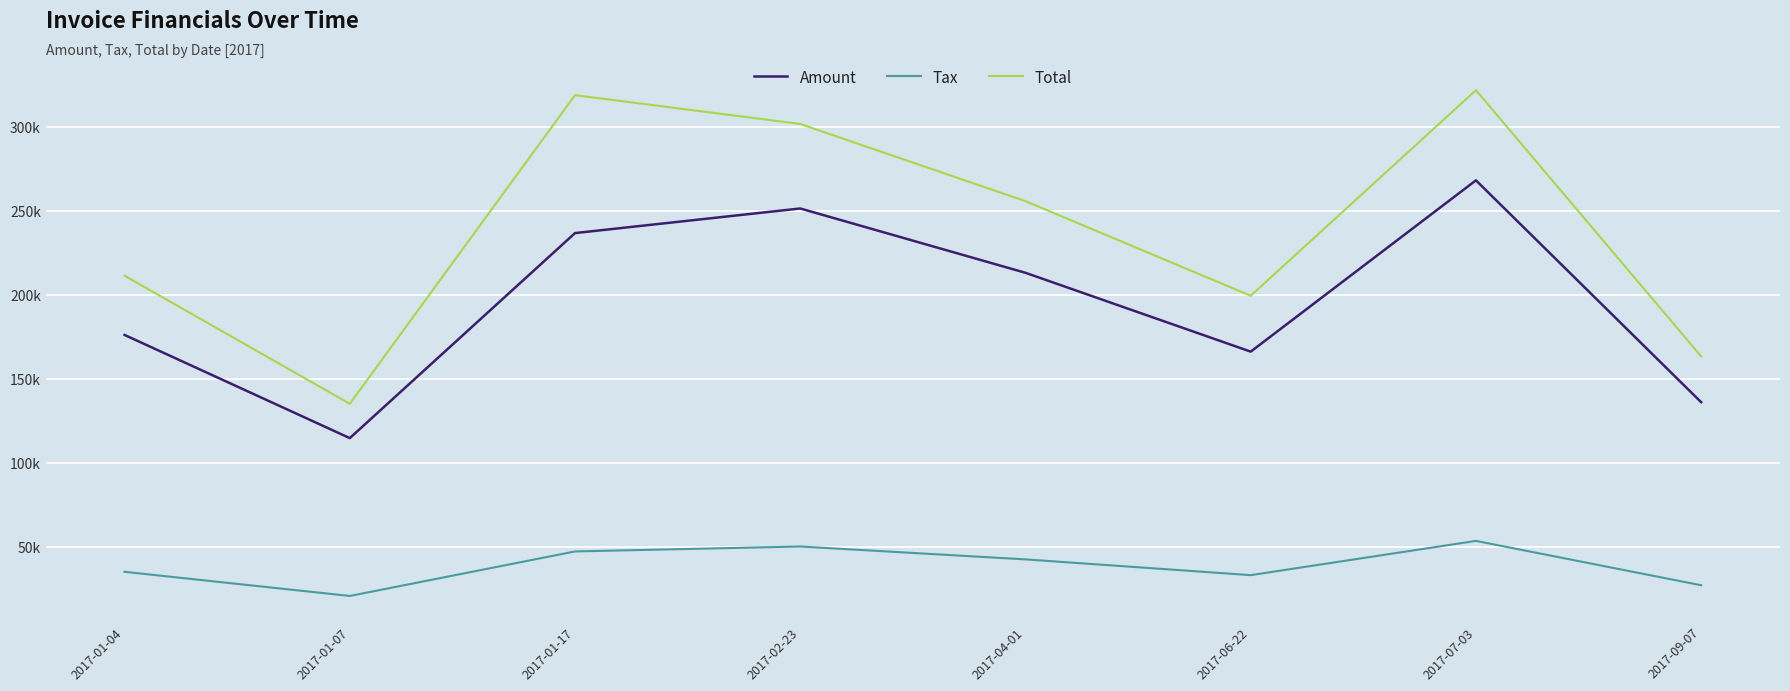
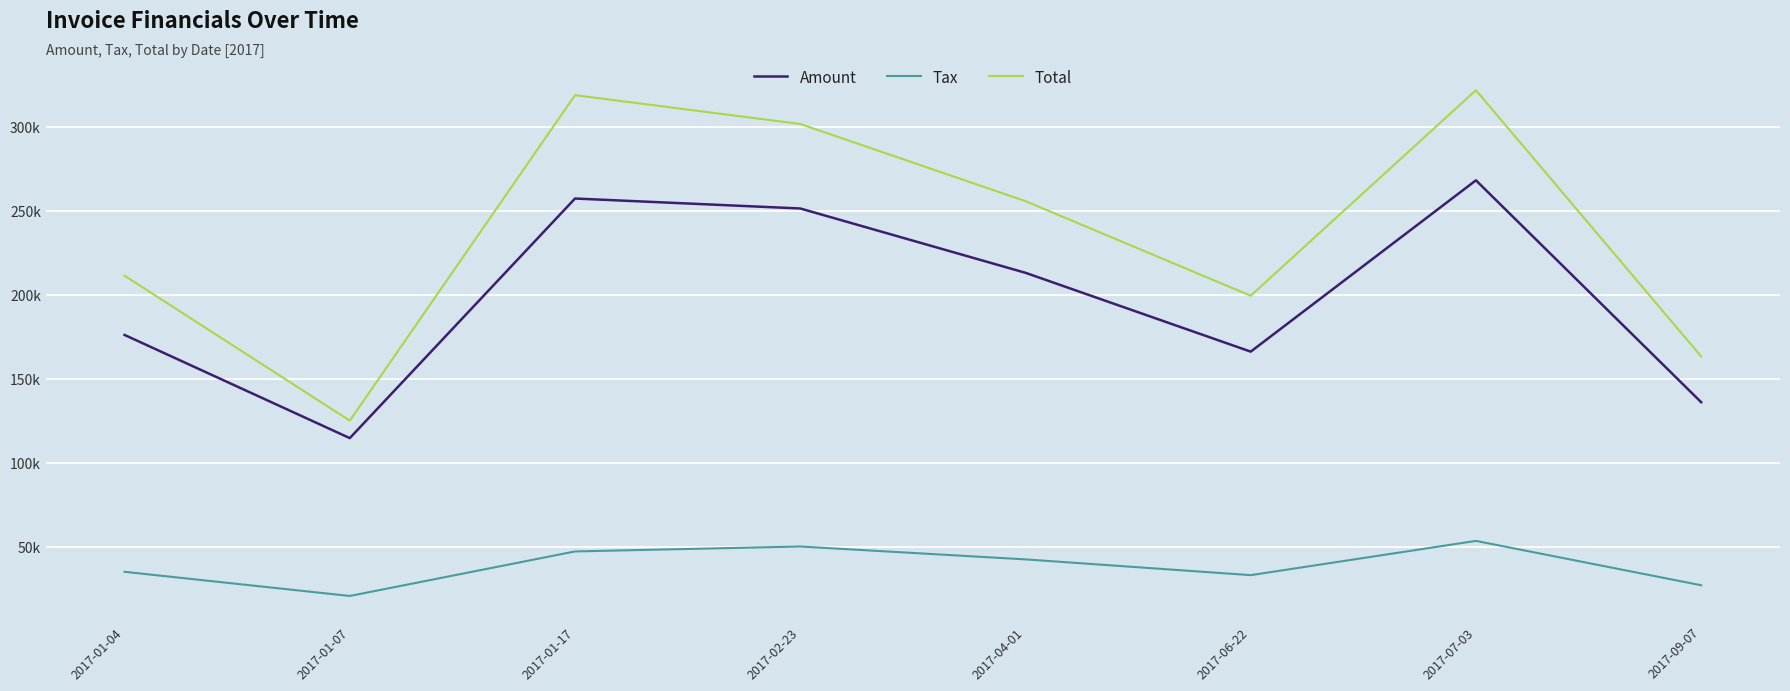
Total, 2017-01-07: 135000 -> 125000
Amount, 2017-01-17: 237000 -> 257000
